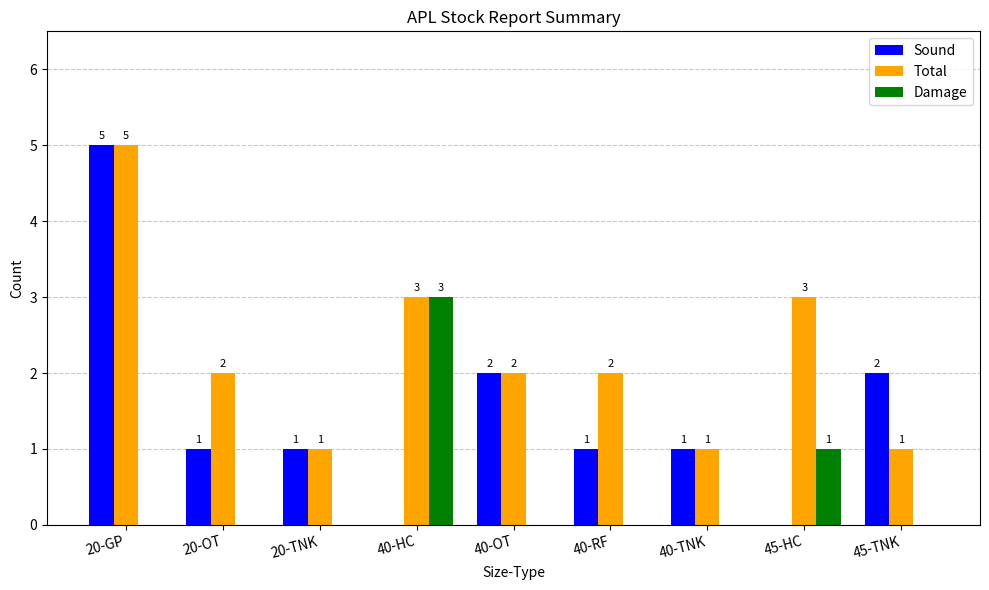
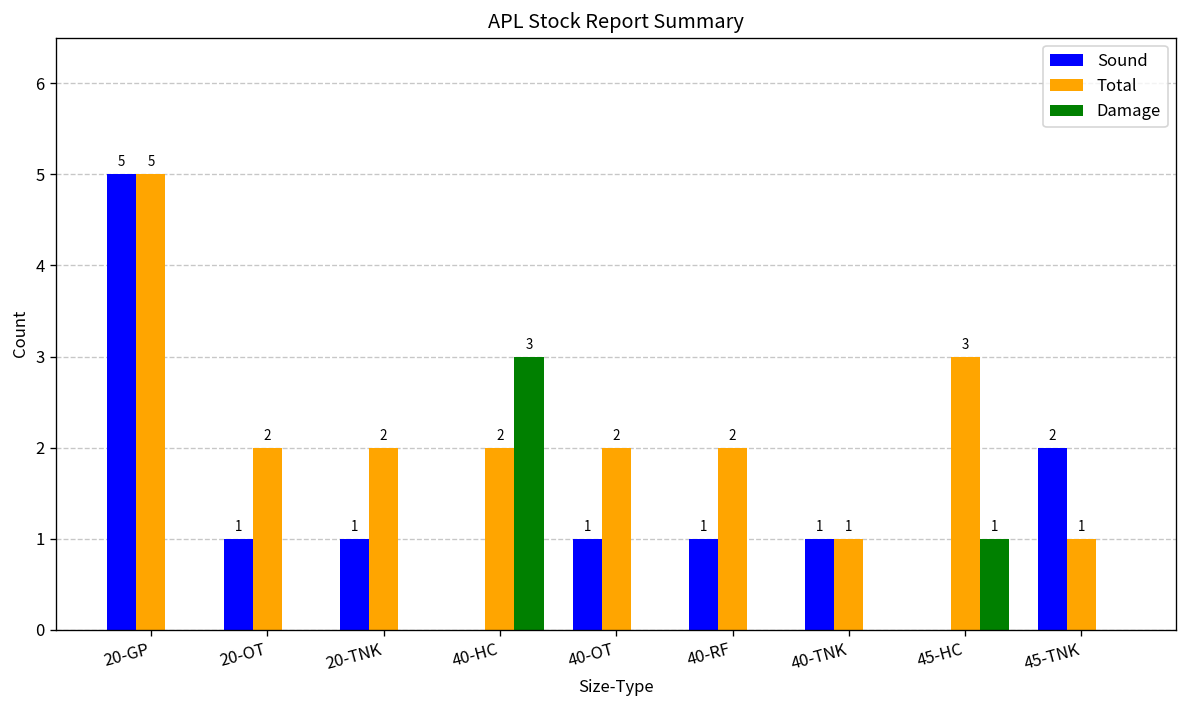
Total, 20-TNK: 1 -> 2
Total, 40-HC: 3 -> 2
Sound, 40-OT: 2 -> 1
